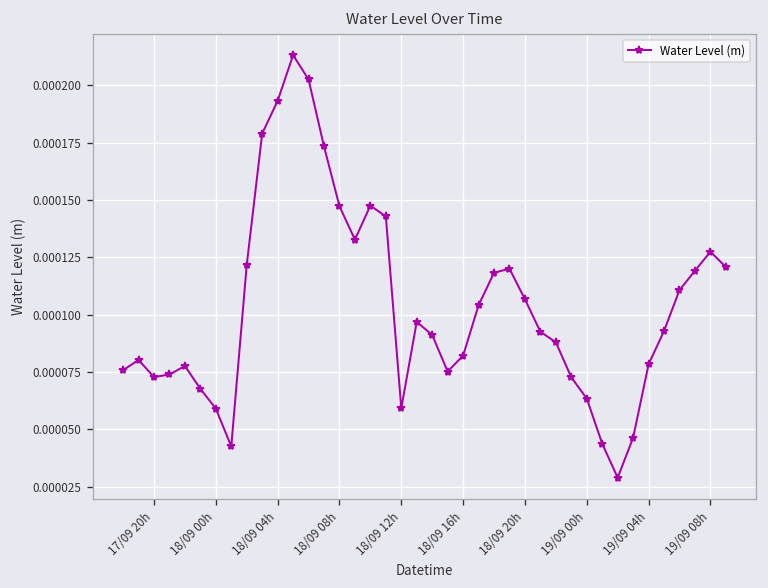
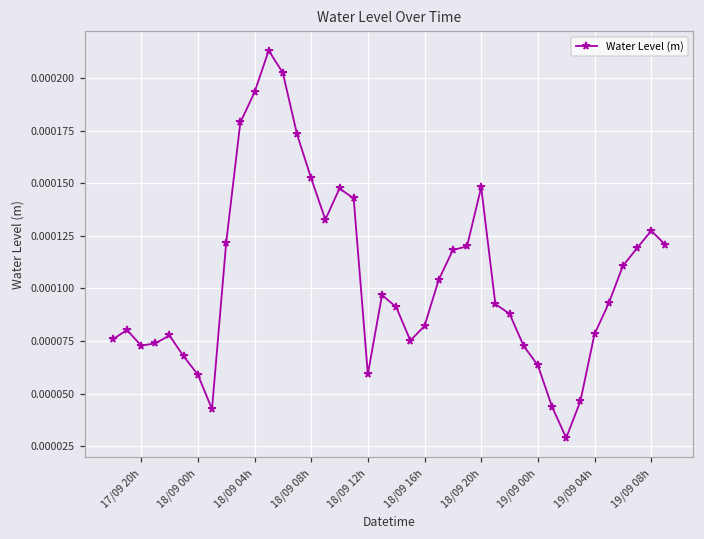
18/09 08h: 0.000147 -> 0.000152
18/09 20h: 0.000107 -> 0.000148
